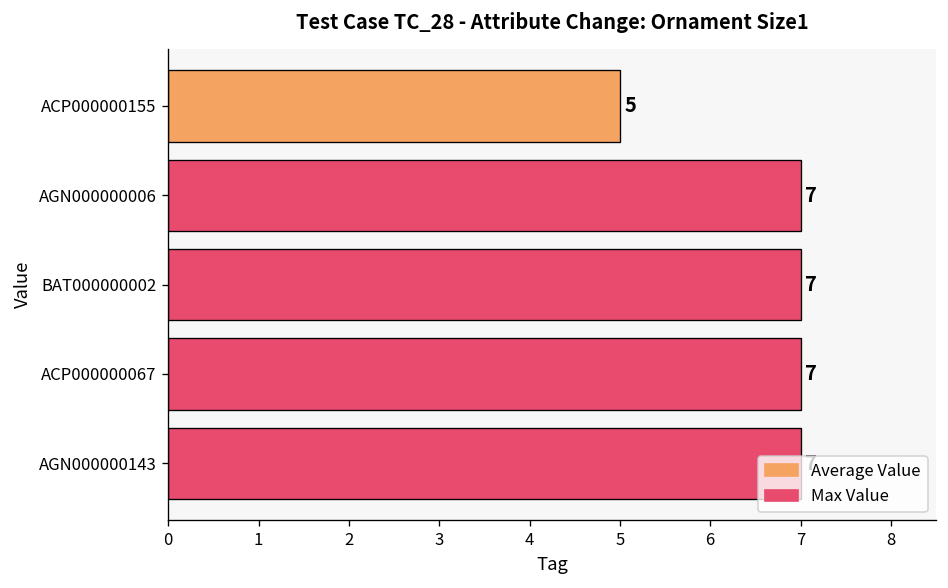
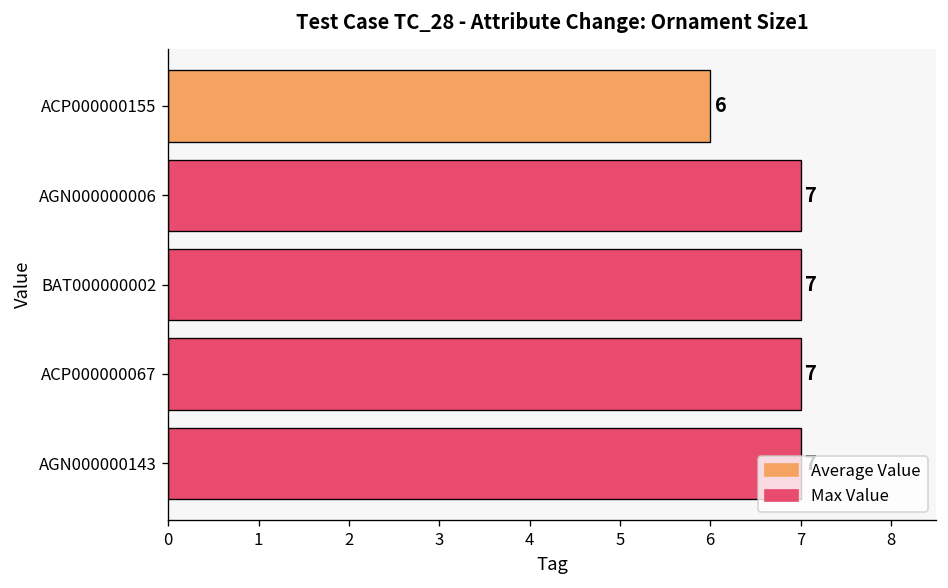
ACP000000155: 5 -> 6
